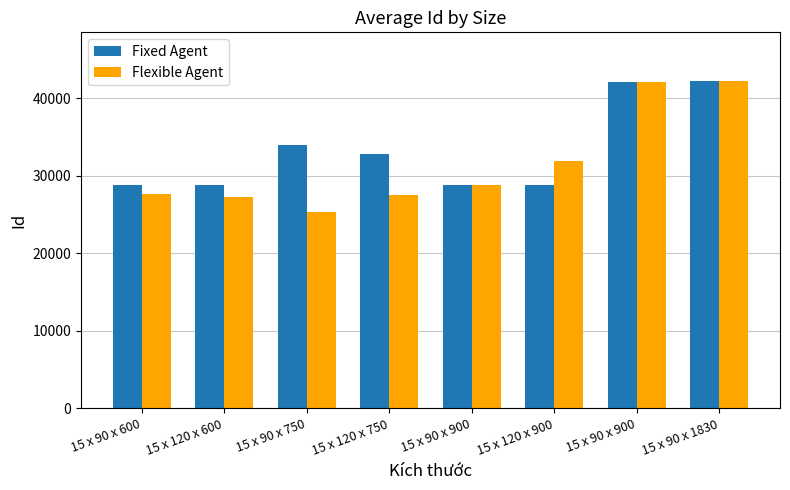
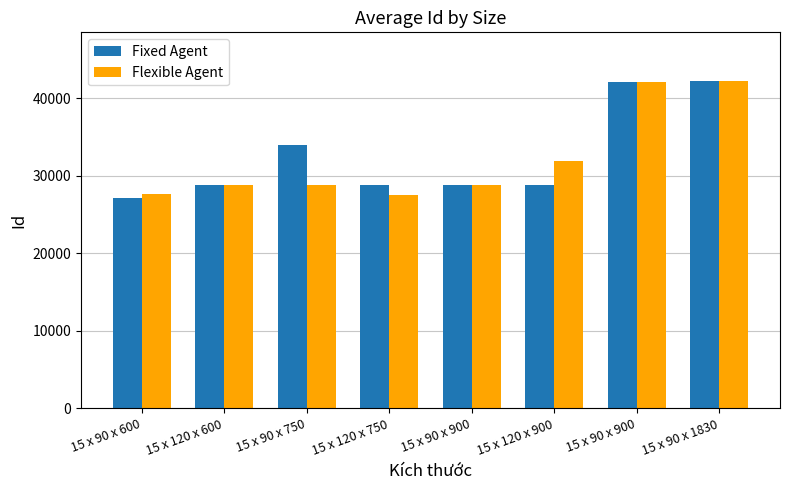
Fixed Agent, 15 x 90 x 600: 29000 -> 27000
Flexible Agent, 15 x 120 x 600: 27000 -> 29000
Flexible Agent, 15 x 90 x 750: 25000 -> 29000
Fixed Agent, 15 x 120 x 750: 33000 -> 29000
